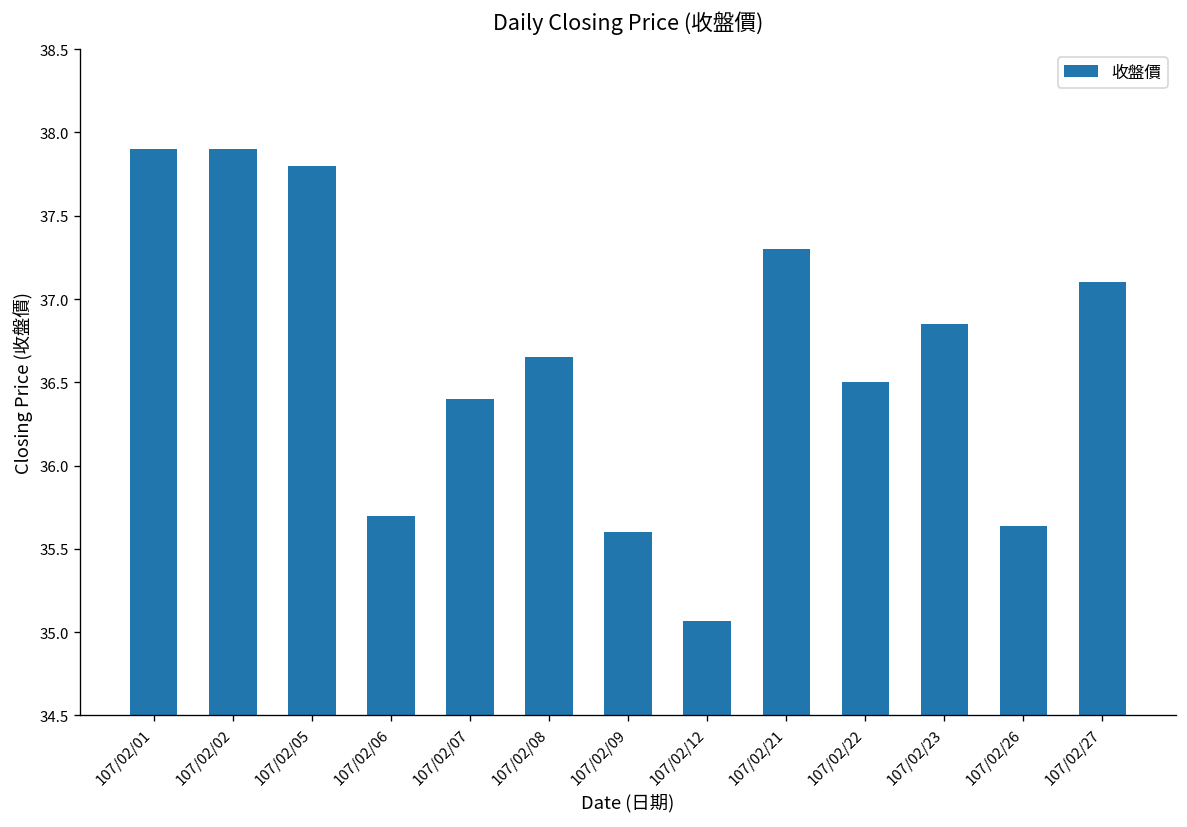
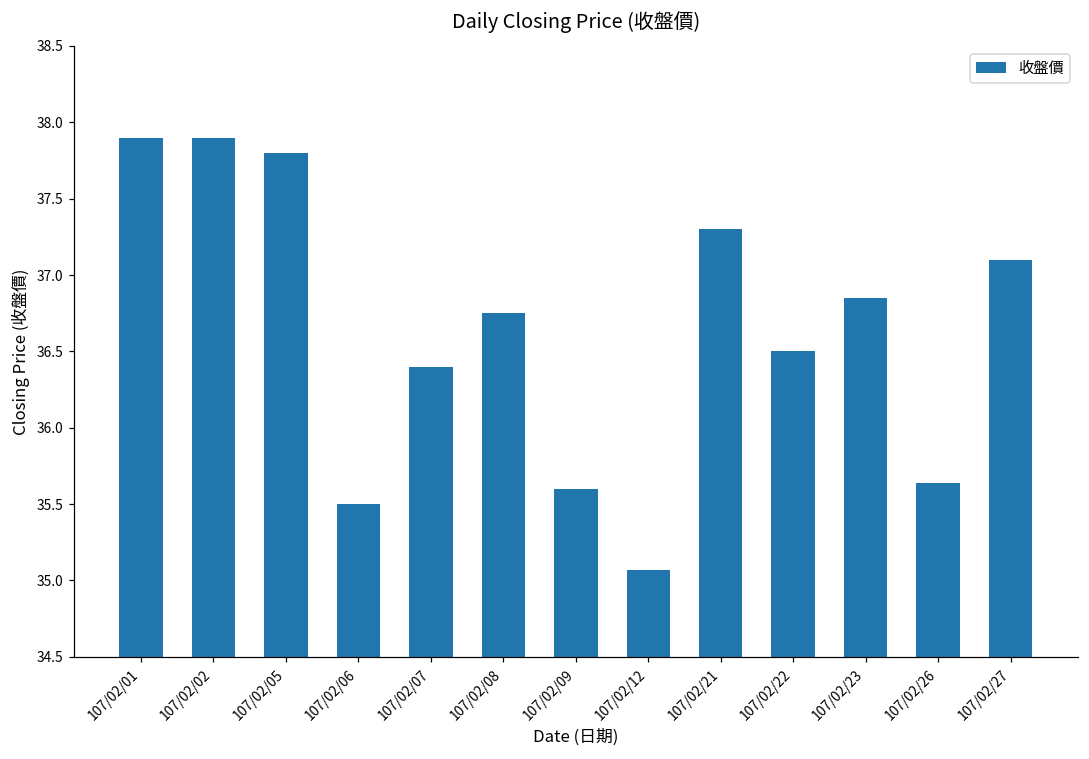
107/02/06: 35.7 -> 35.5
107/02/08: 36.65 -> 36.75
